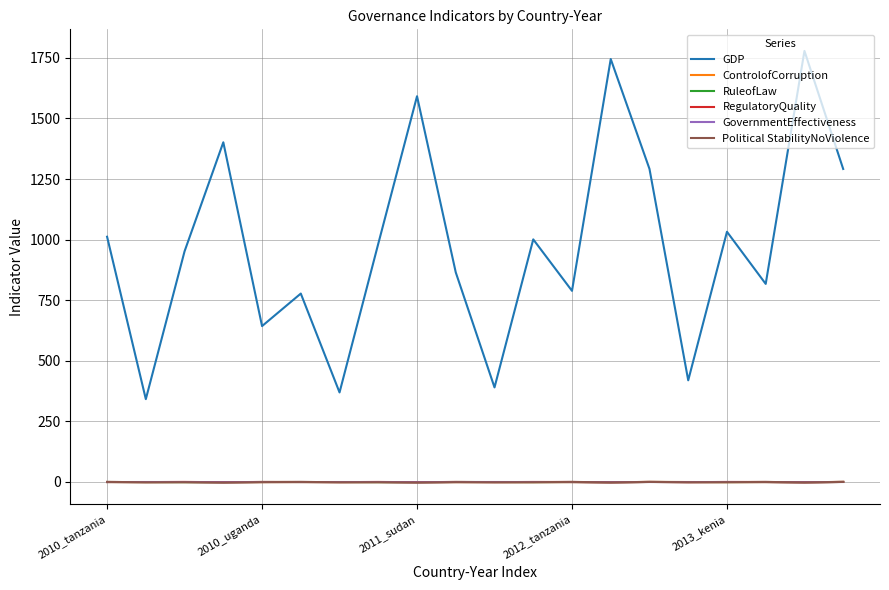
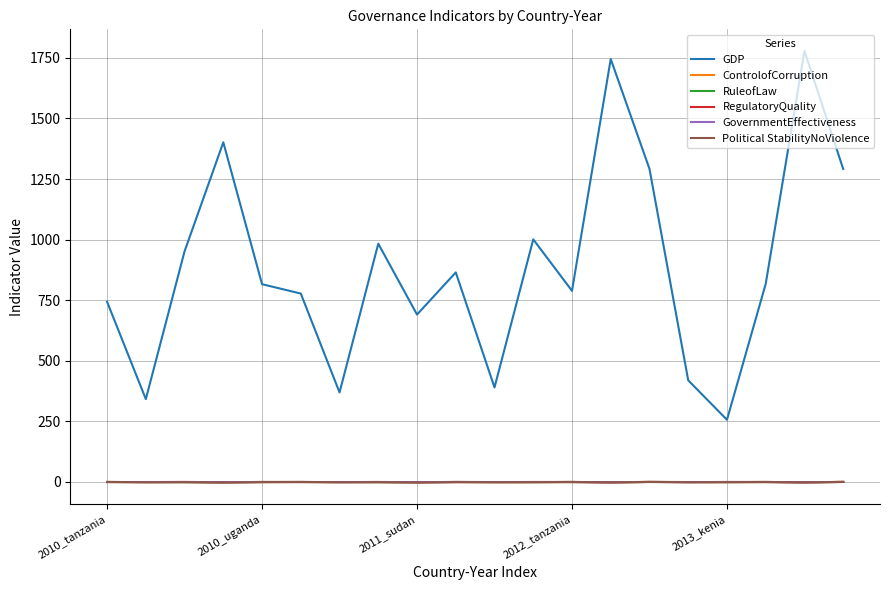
GDP, 2010_tanzania: 1010 -> 740
GDP, 2010_uganda: 640 -> 820
GDP, 2011_sudan: 1590 -> 690
GDP, 2013_kenia: 1030 -> 260
